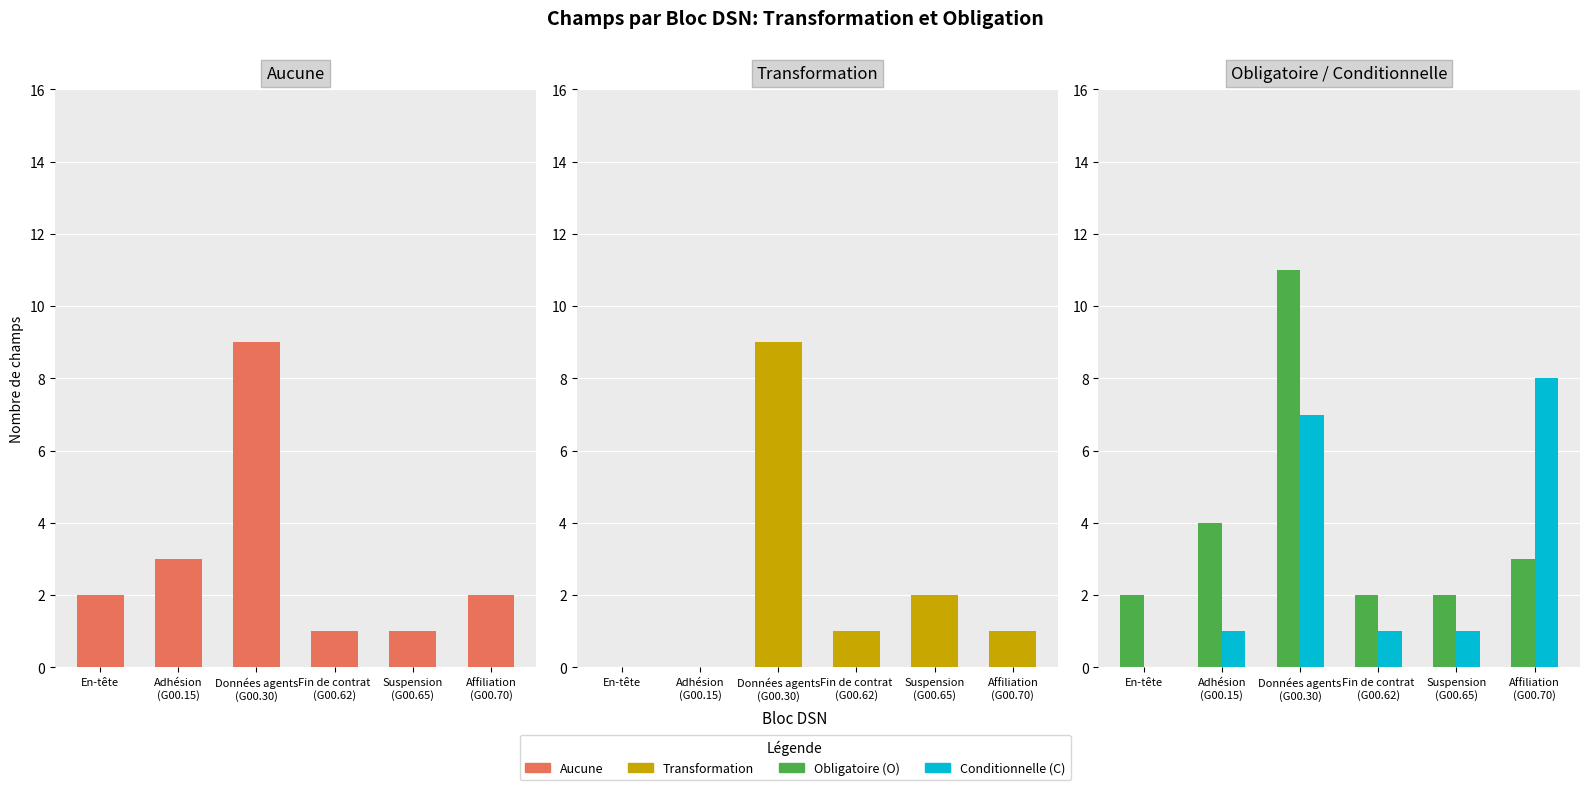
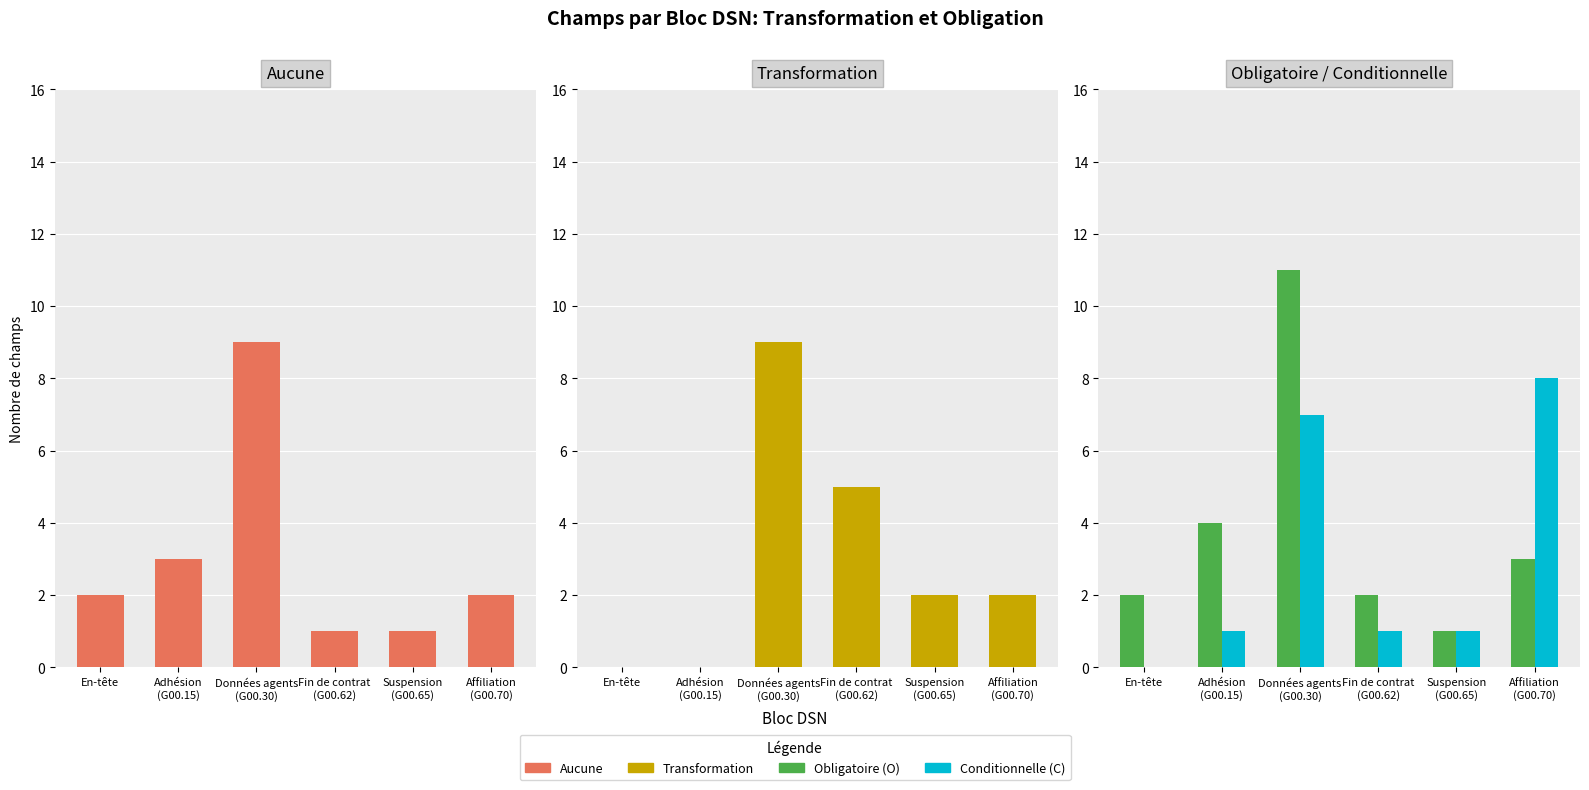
Transformation, Fin de contrat (G00.62): 1 -> 5
Transformation, Affiliation (G00.70): 1 -> 2
Obligatoire / Conditionnelle, Obligatoire (O), Suspension (G00.65): 2 -> 1
